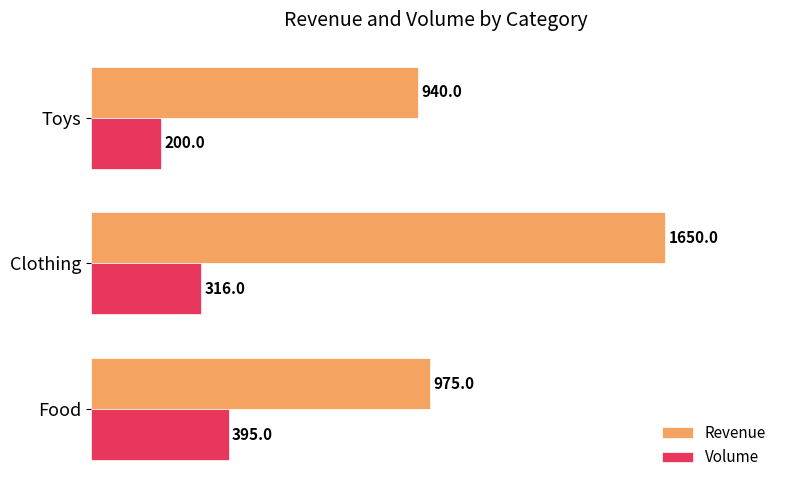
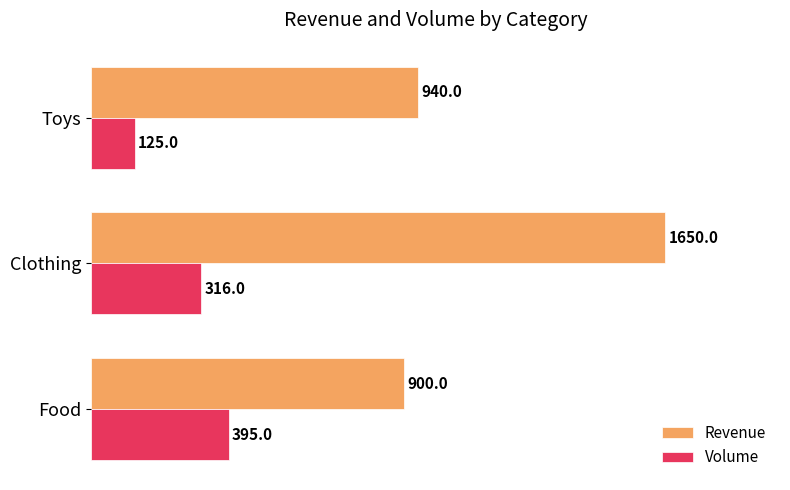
Volume, Toys: 200.0 -> 125.0
Revenue, Food: 975.0 -> 900.0
